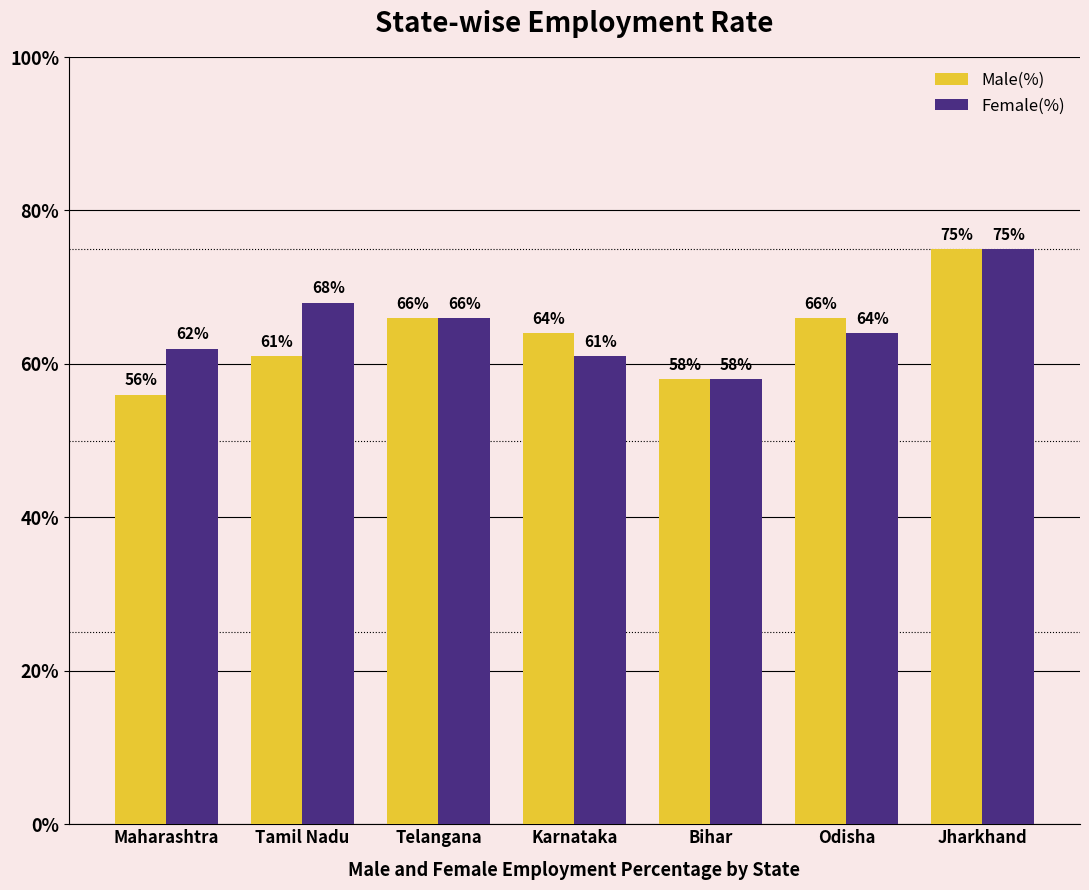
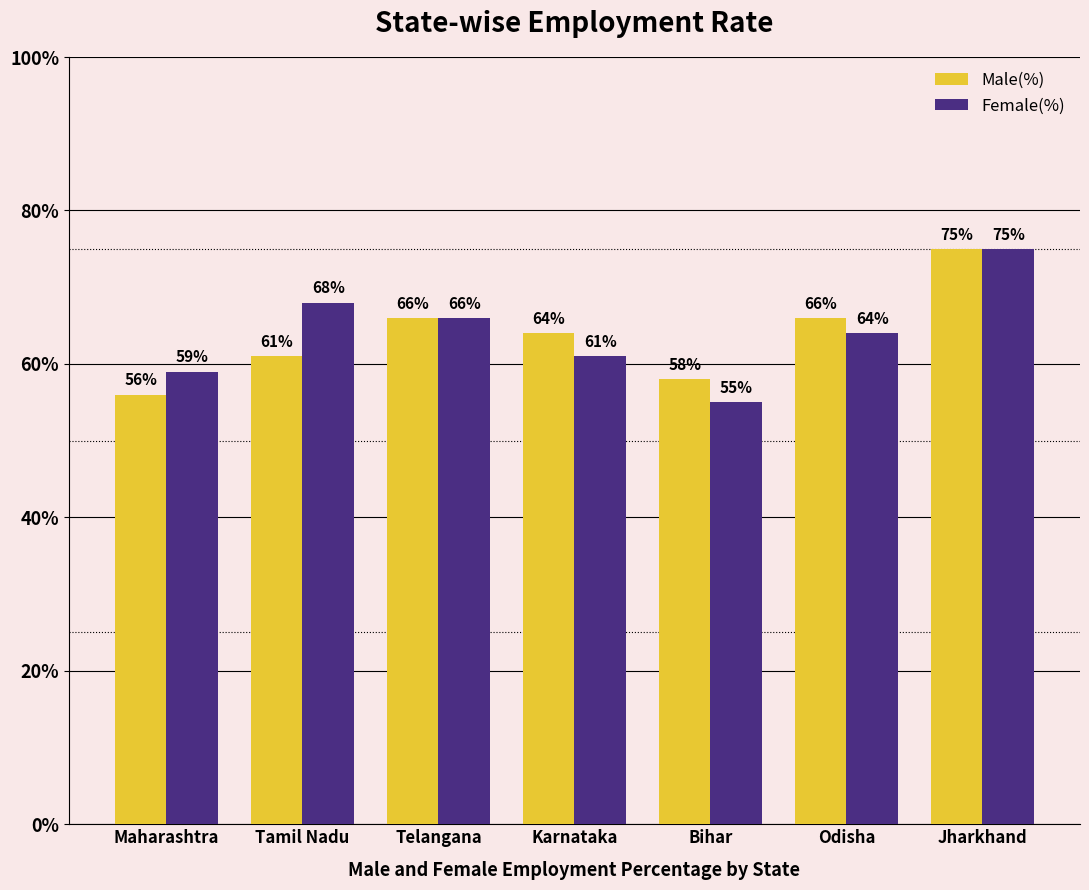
Female(%), Maharashtra: 62% -> 59%
Female(%), Bihar: 58% -> 55%
